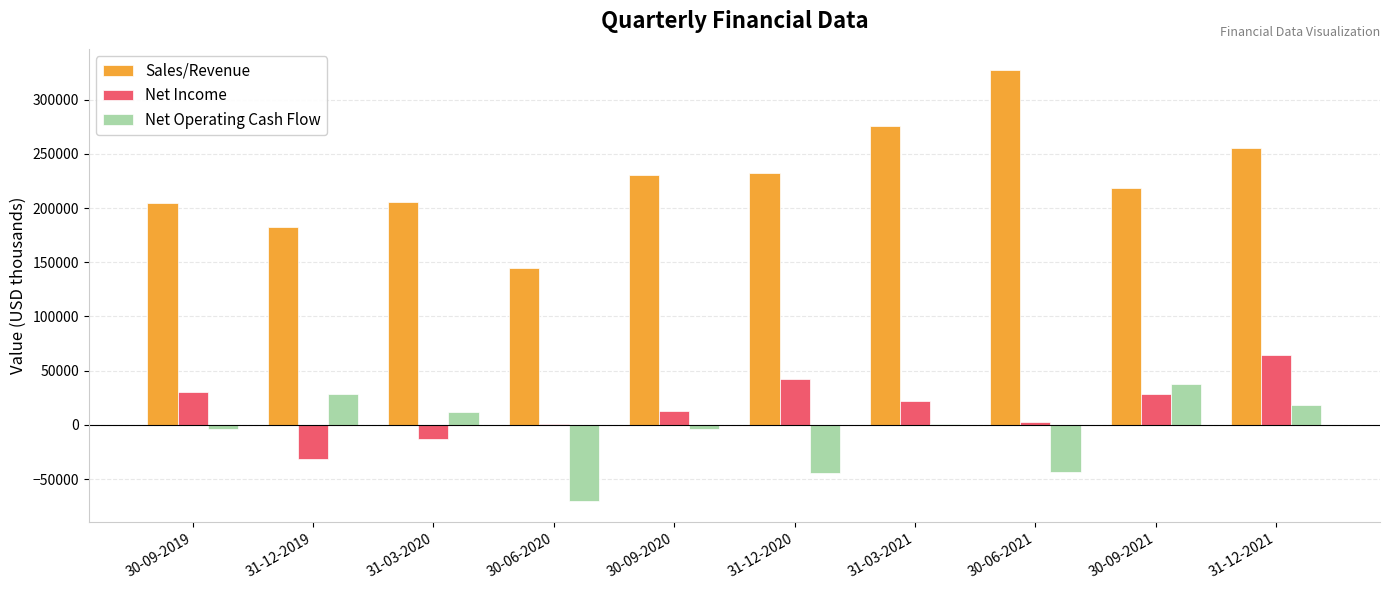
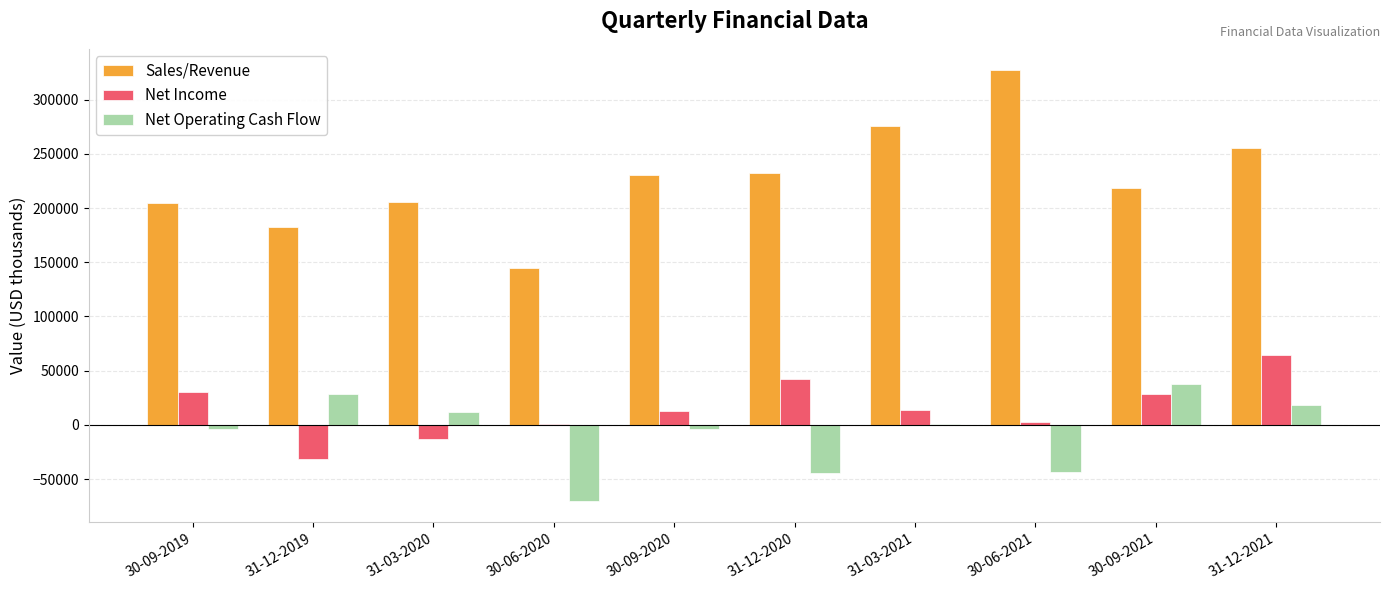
Net Income, 31-03-2021: 22000 -> 14000
